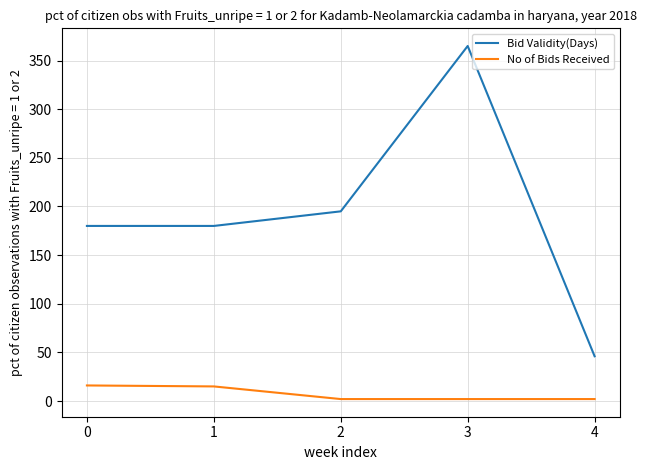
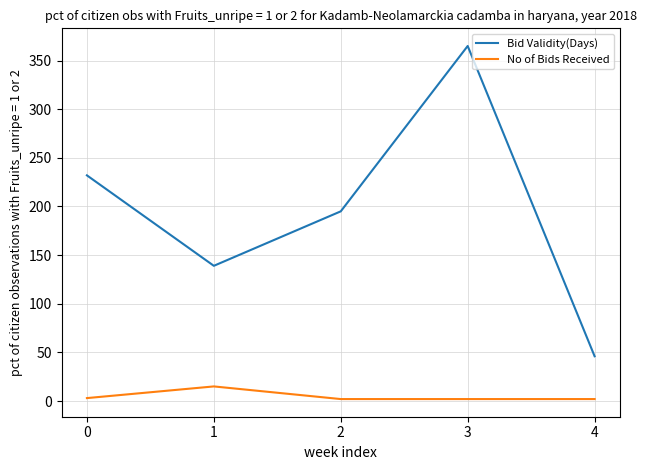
Bid Validity(Days), 0: 180 -> 230
No of Bids Received, 0: 20 -> 0
Bid Validity(Days), 1: 180 -> 140
